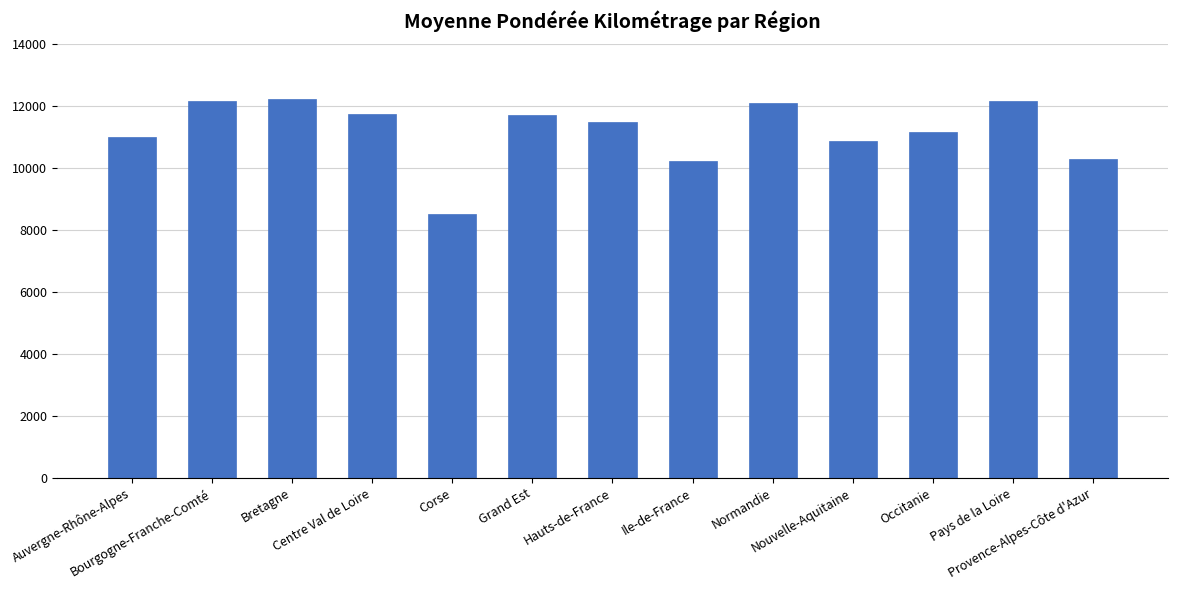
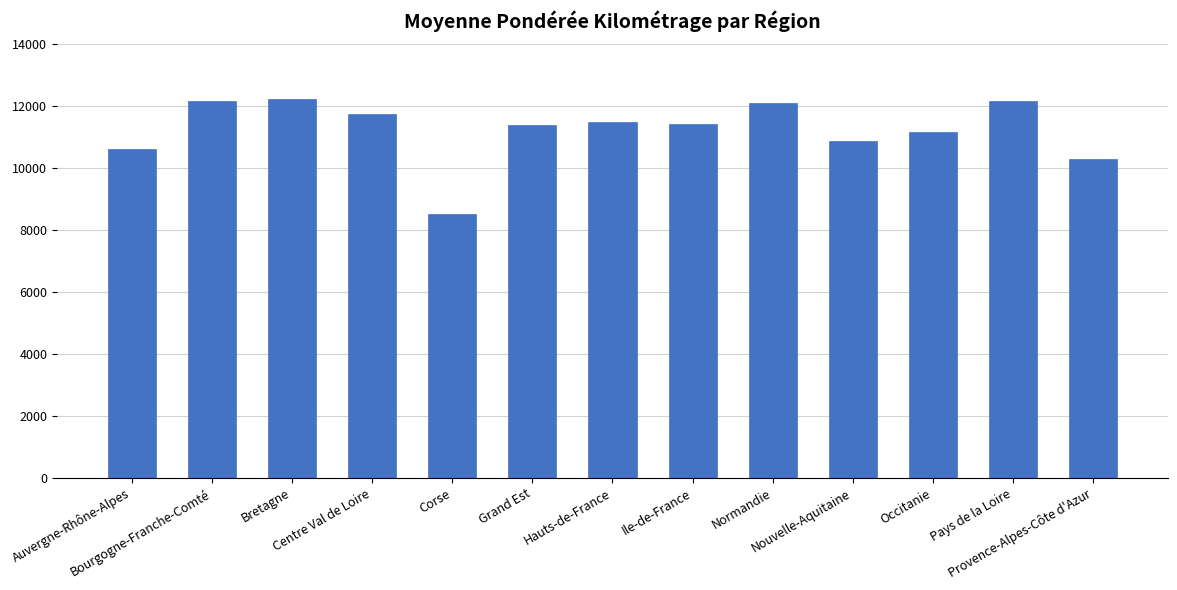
Auvergne-Rhône-Alpes: 11000 -> 10600
Grand Est: 11700 -> 11400
Ile-de-France: 10200 -> 11400
